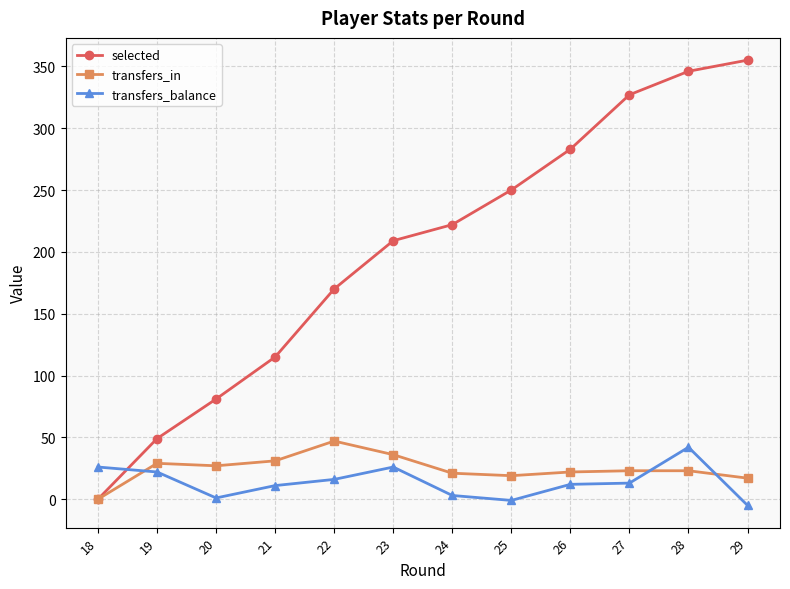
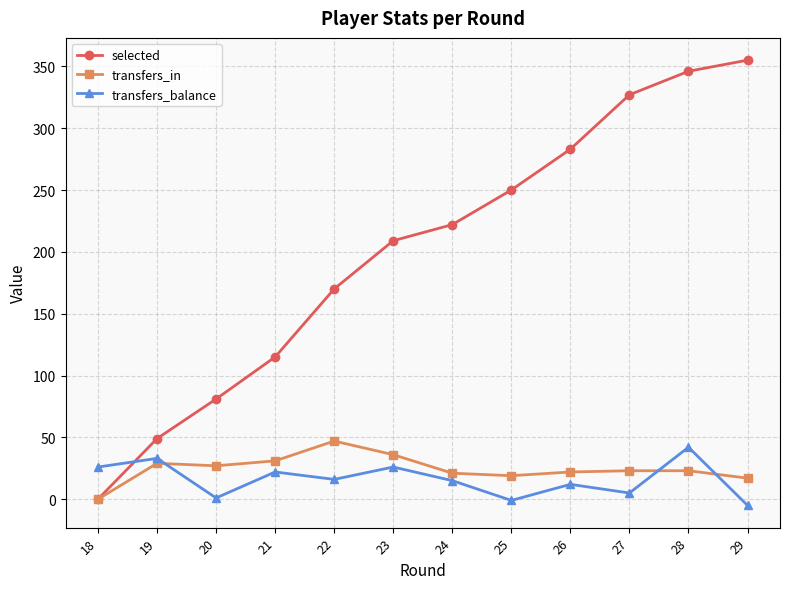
transfers_balance, 19: 22 -> 33
transfers_balance, 21: 11 -> 22
transfers_balance, 24: 3 -> 15
transfers_balance, 27: 13 -> 5
